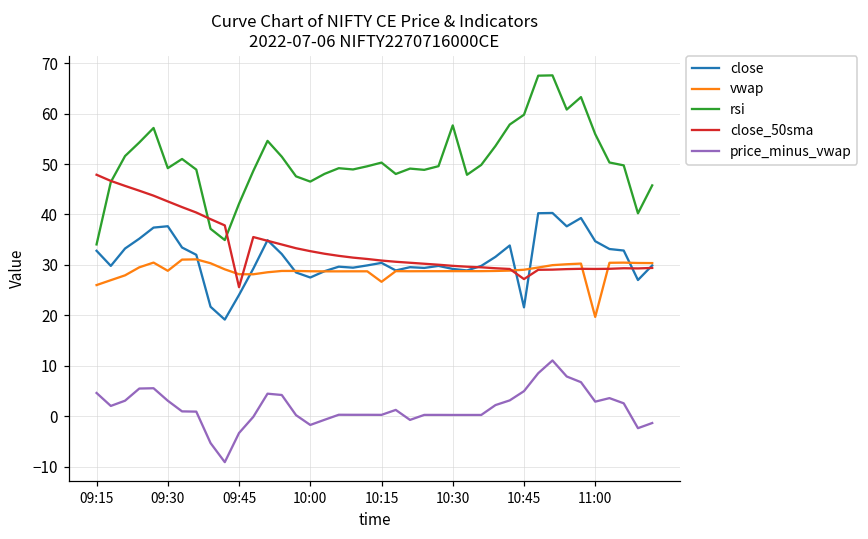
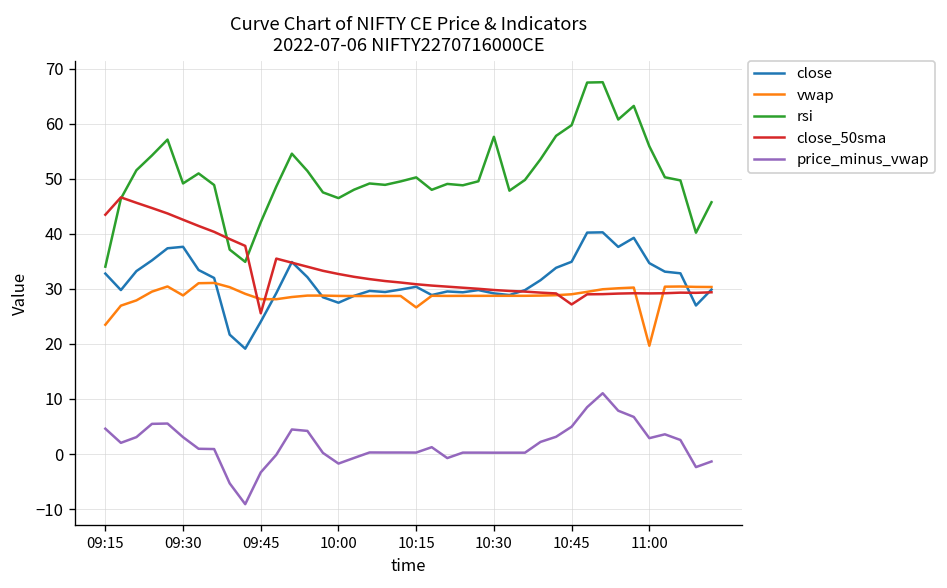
vwap, 09:15: 26 -> 24
close_50sma, 09:15: 48 -> 44
close, 10:45: 22 -> 35
